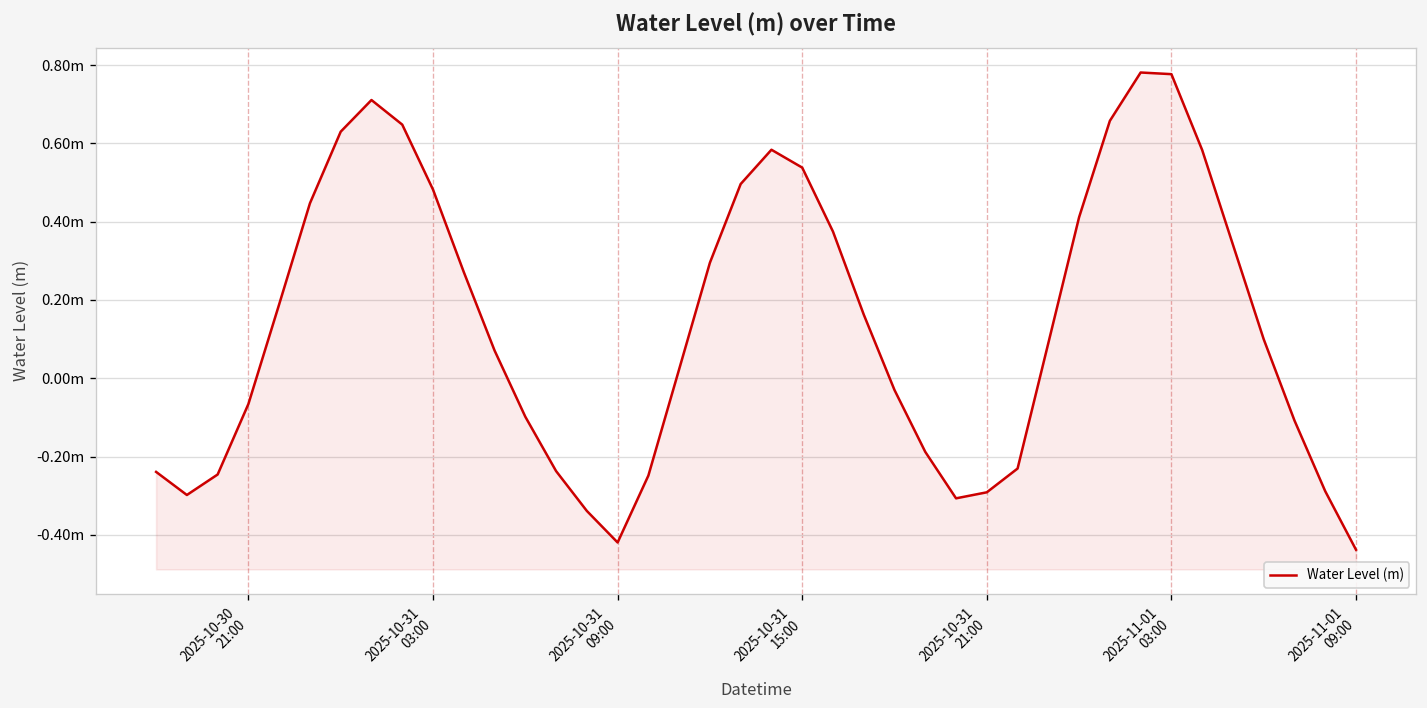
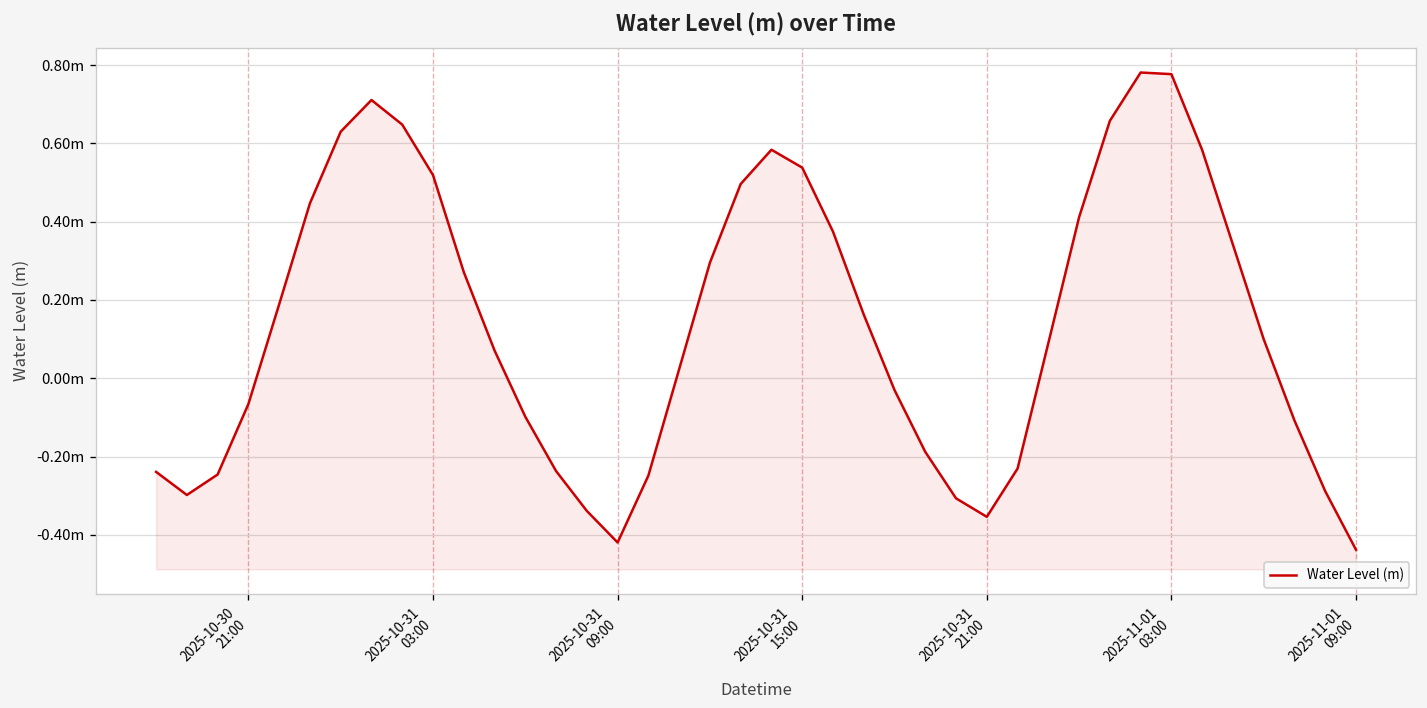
2025-10-31 03:00: 0.48m -> 0.52m
2025-10-31 21:00: -0.29m -> -0.35m
